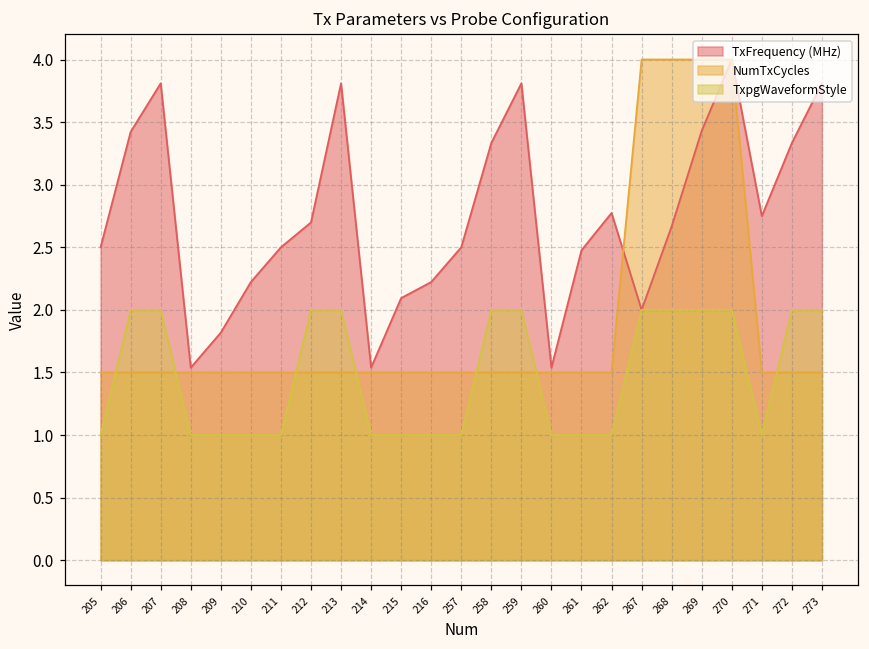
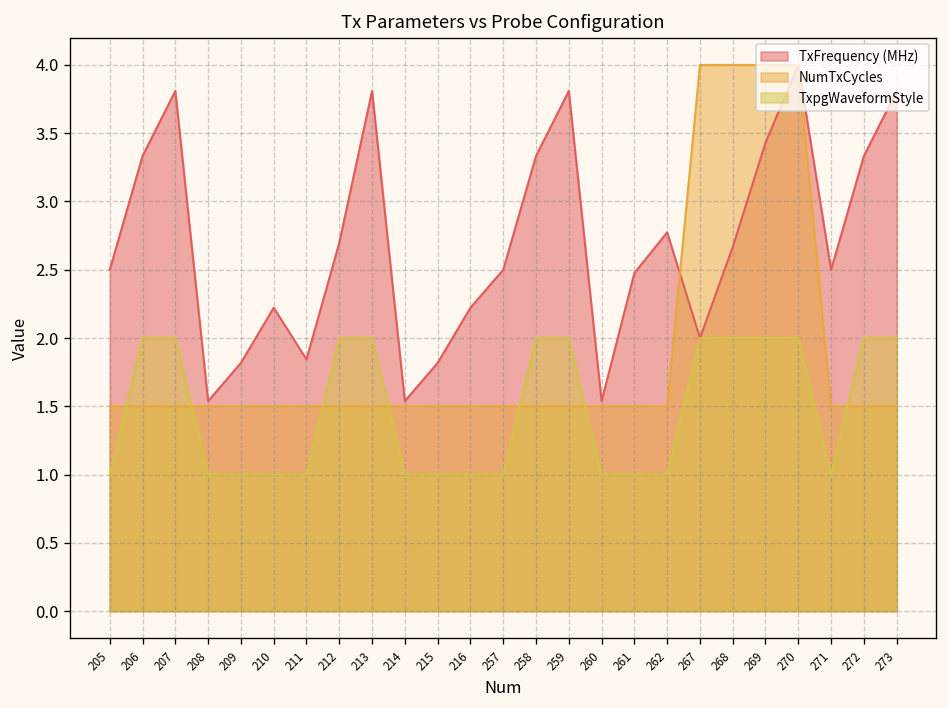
TxFrequency (MHz), 206: 3.42 -> 3.33
TxFrequency (MHz), 211: 2.50 -> 1.84
TxFrequency (MHz), 215: 2.09 -> 1.82
TxFrequency (MHz), 271: 2.75 -> 2.50
